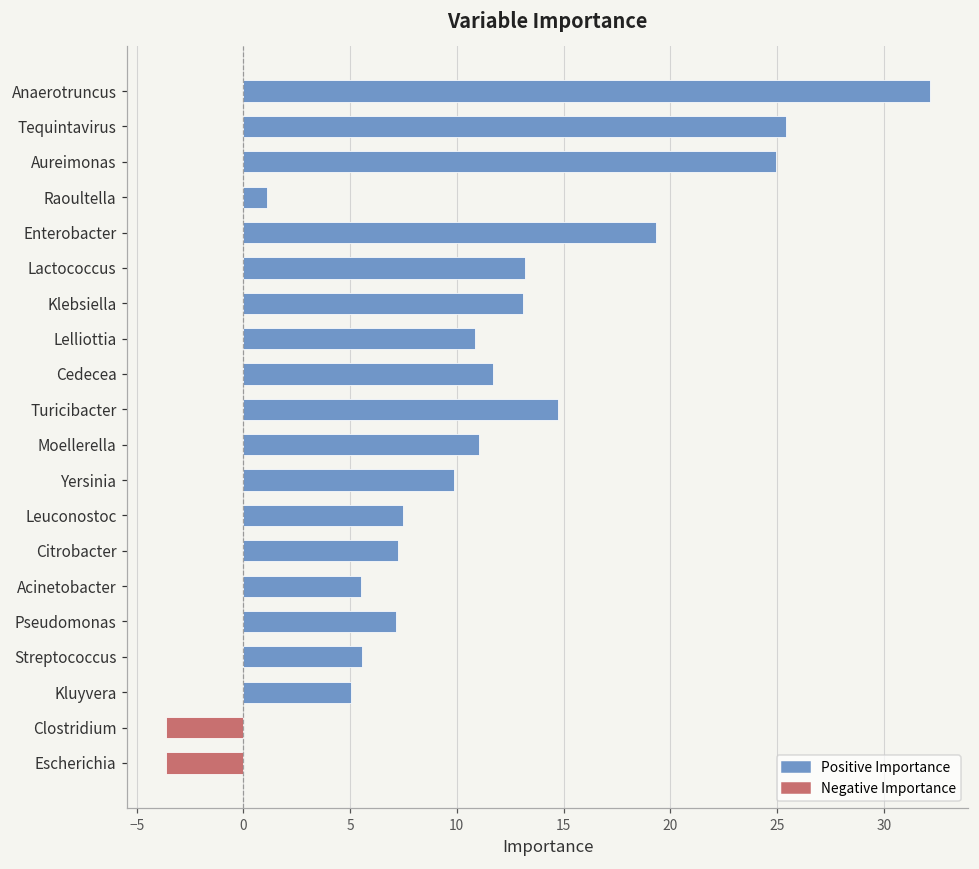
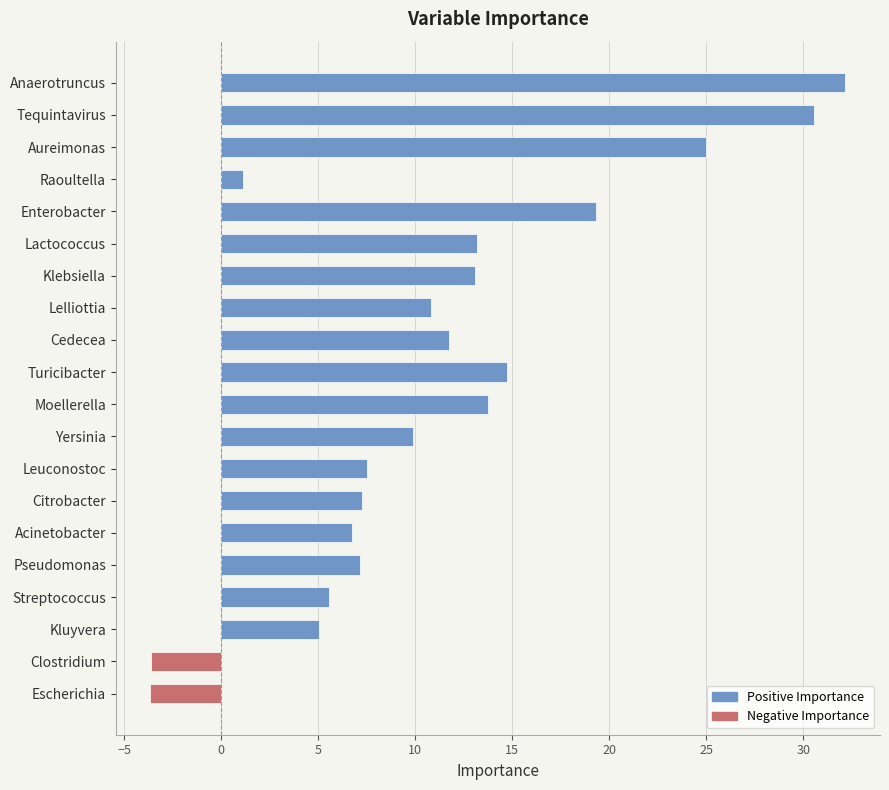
Positive Importance, Tequintavirus: 25.4 -> 30.5
Positive Importance, Moellerella: 11.1 -> 13.8
Positive Importance, Acinetobacter: 5.5 -> 6.7
